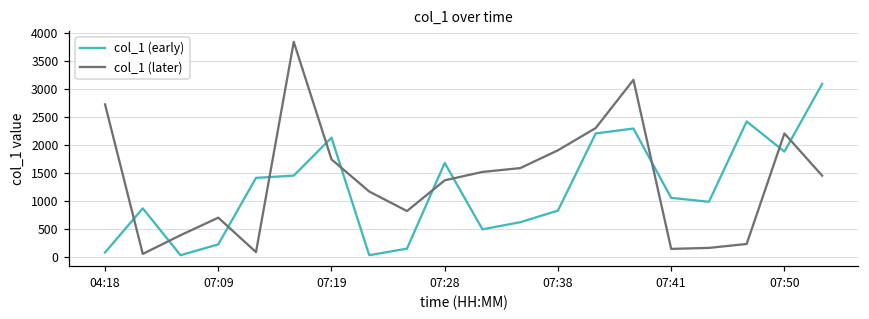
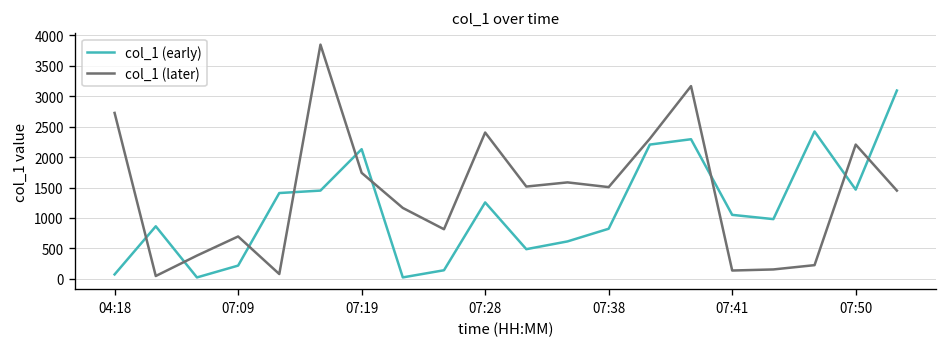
col_1 (early), 07:28: 1700 -> 1300
col_1 (later), 07:28: 1400 -> 2400
col_1 (later), 07:38: 1900 -> 1500
col_1 (early), 07:50: 1900 -> 1500
